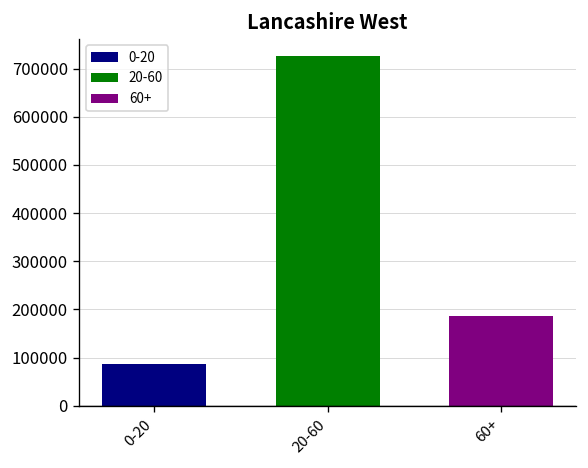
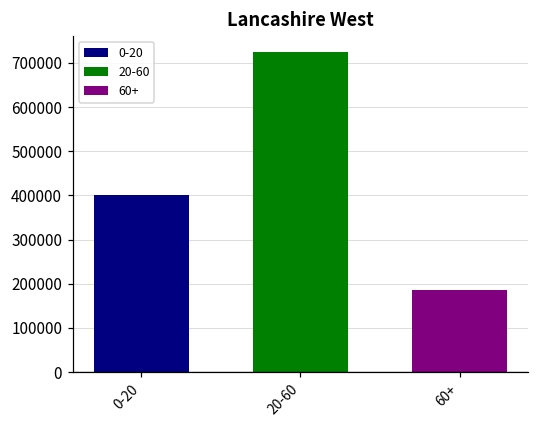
0-20: 90000 -> 400000
